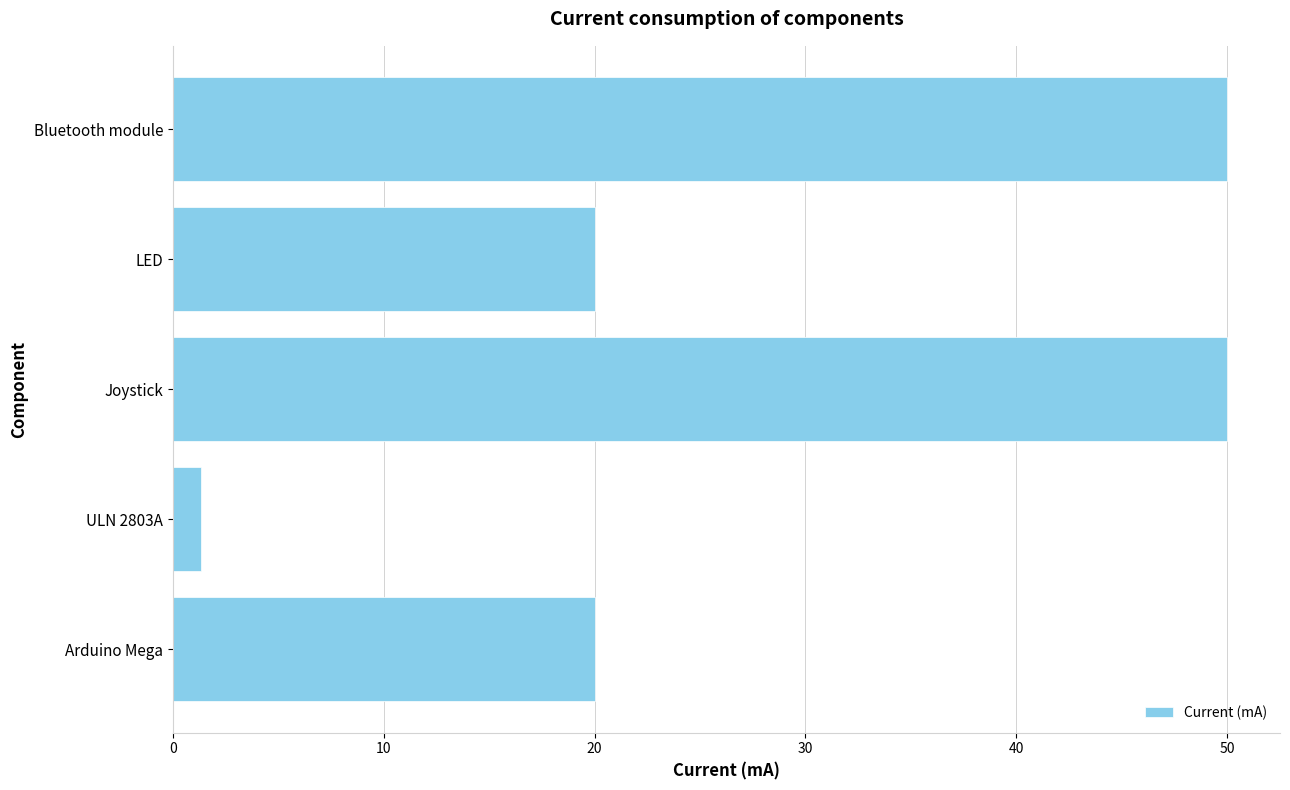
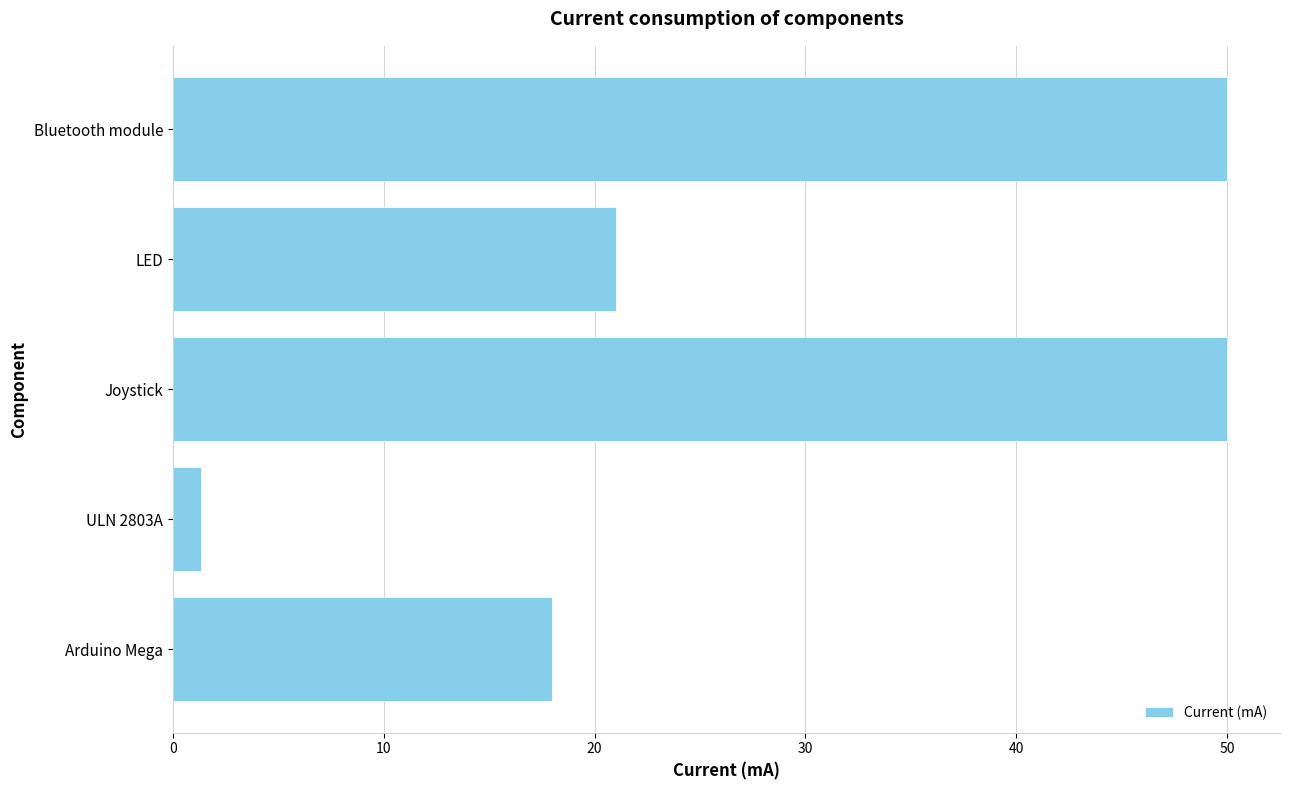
LED: 20 -> 21
Arduino Mega: 20 -> 18
